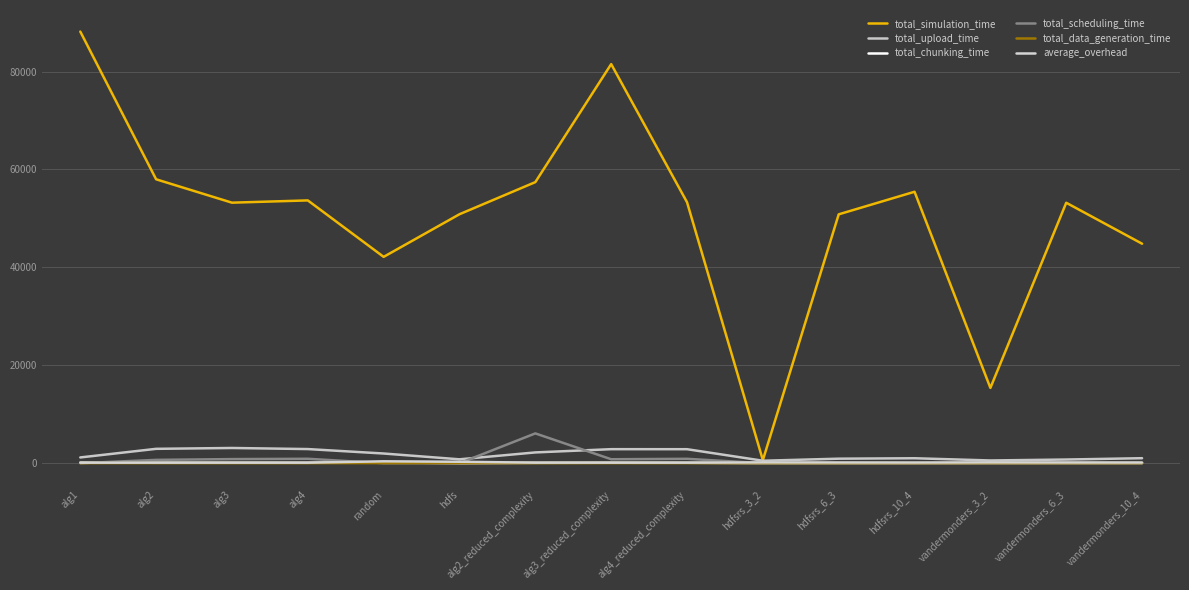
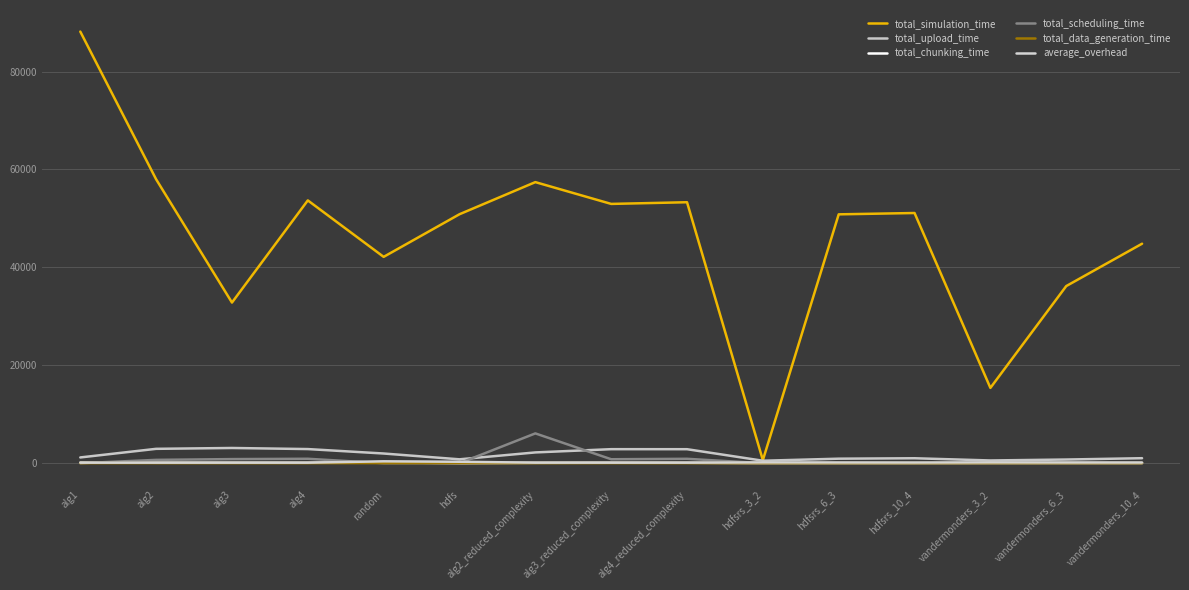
total_simulation_time, alg3: 53000 -> 33000
total_simulation_time, alg3_reduced_complexity: 82000 -> 53000
total_simulation_time, hdfsrs_10_4: 55000 -> 51000
total_simulation_time, vandermonders_6_3: 53000 -> 36000
